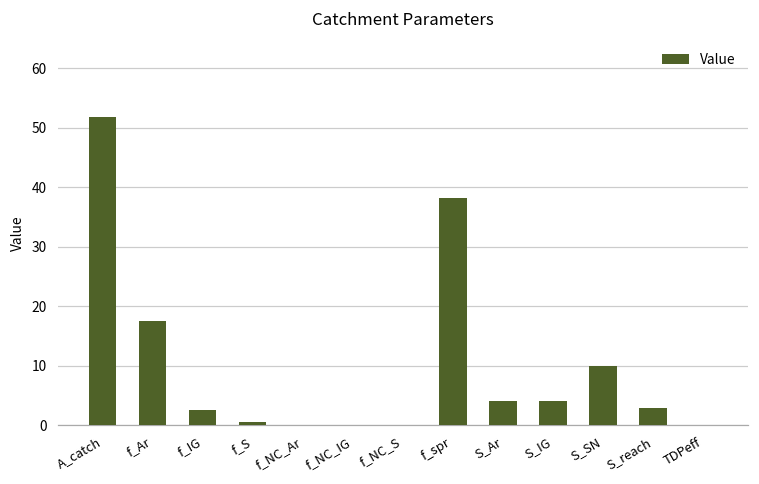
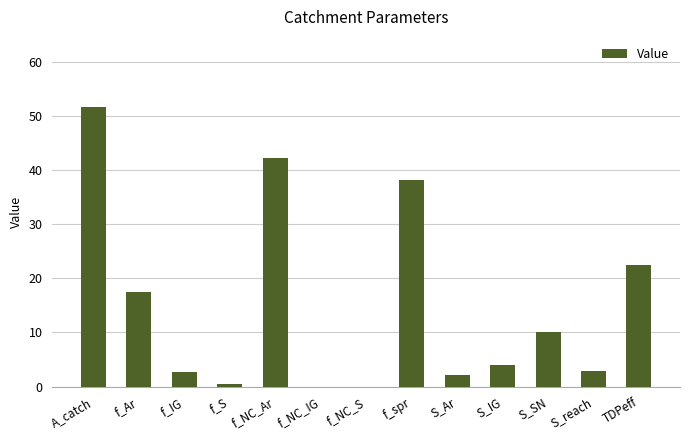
f_NC_Ar: 0 -> 42
S_Ar: 4 -> 2
TDPeff: 0 -> 22
